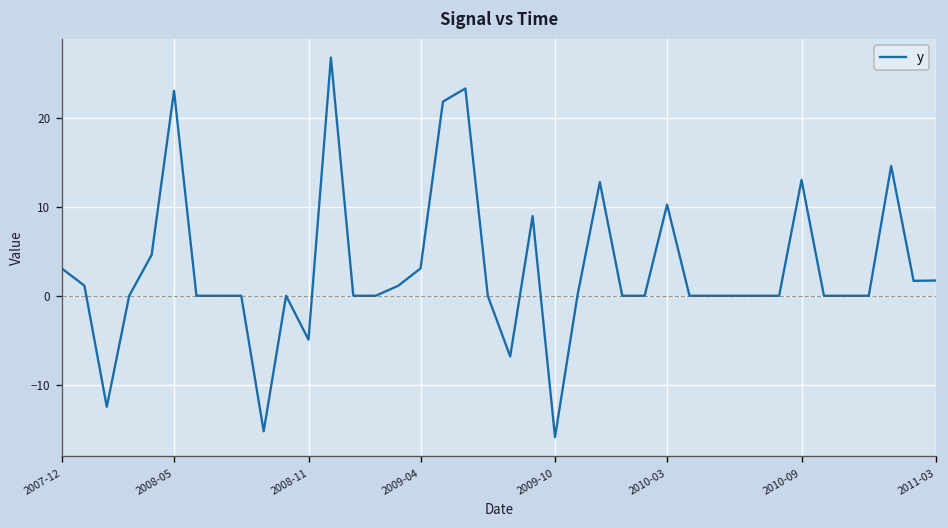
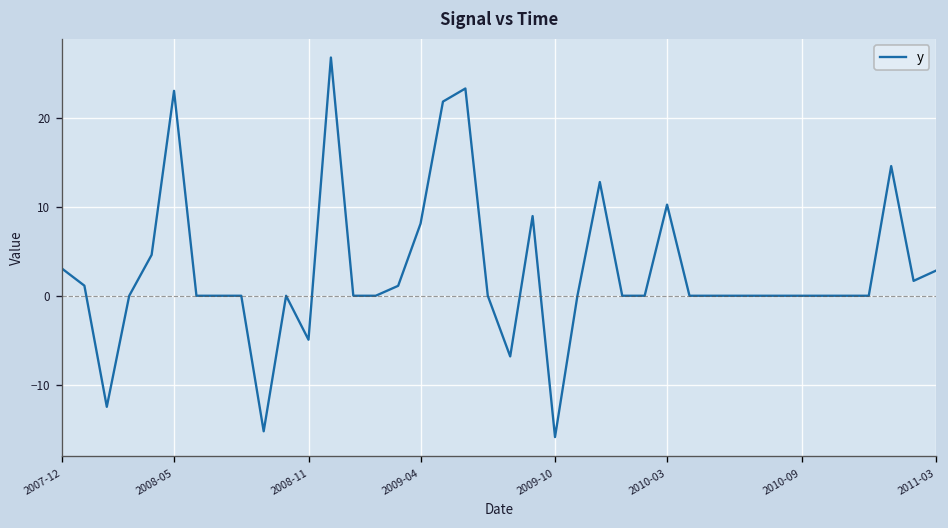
2009-04: 3 -> 8
2010-09: 13 -> 0
2011-03: 2 -> 3
